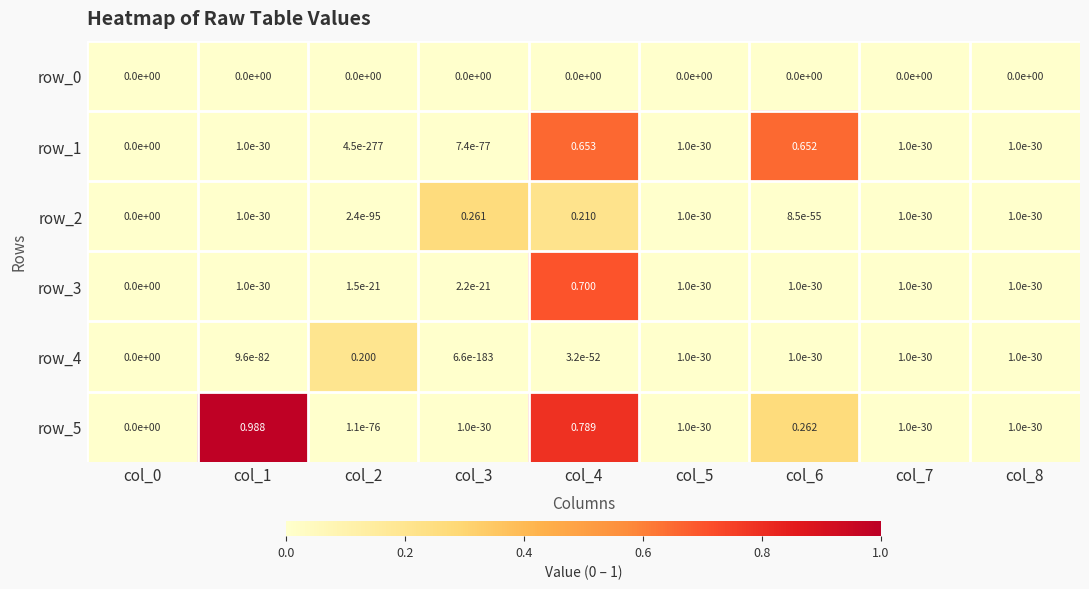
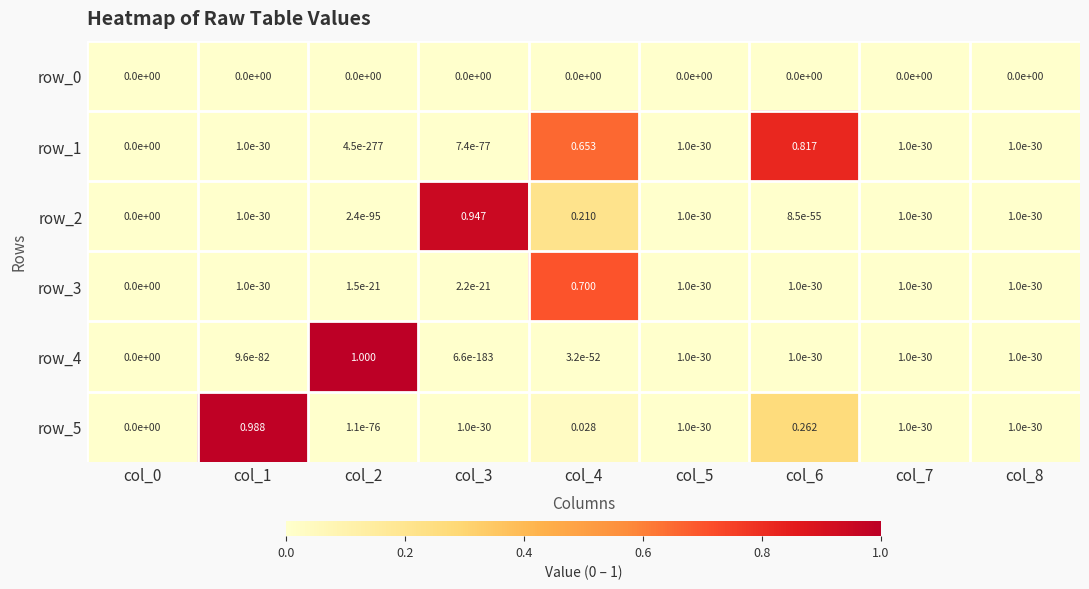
row_1, col_6: 0.652 -> 0.817
row_2, col_3: 0.261 -> 0.947
row_4, col_2: 0.200 -> 1.000
row_5, col_4: 0.789 -> 0.028
